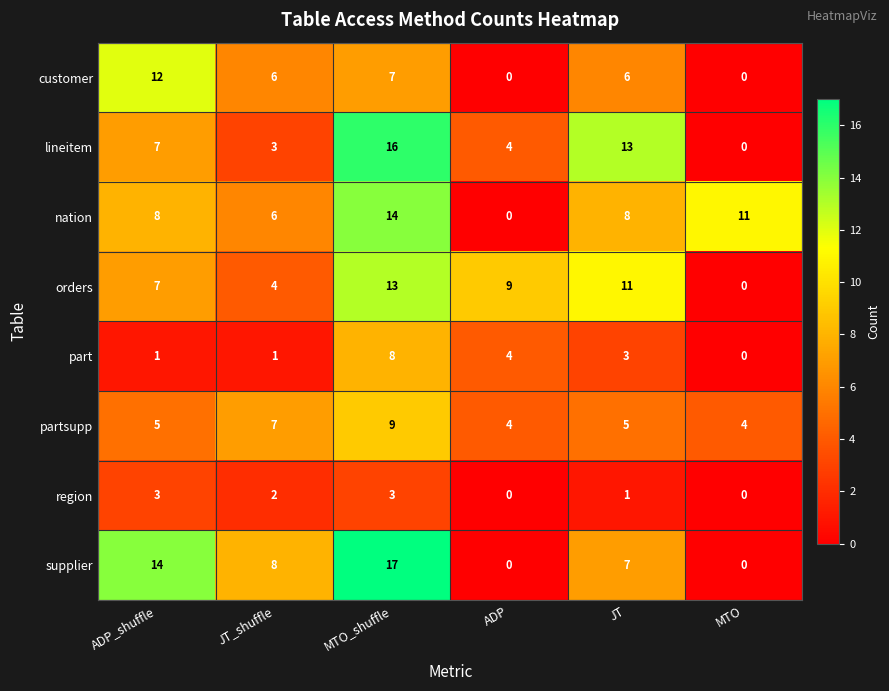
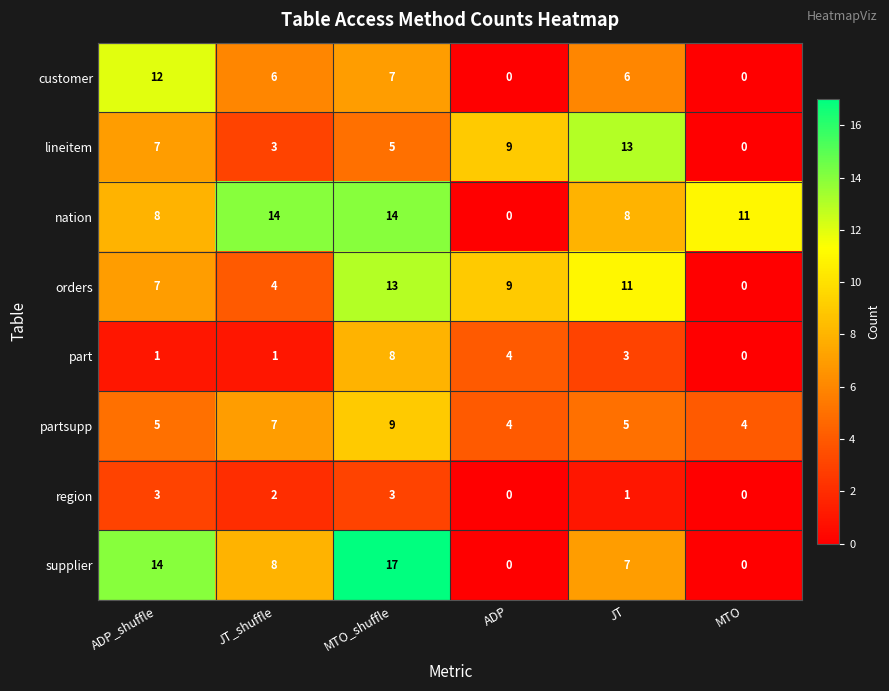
lineitem, MTO_shuffle: 16 -> 5
lineitem, ADP: 4 -> 9
nation, JT_shuffle: 6 -> 14
